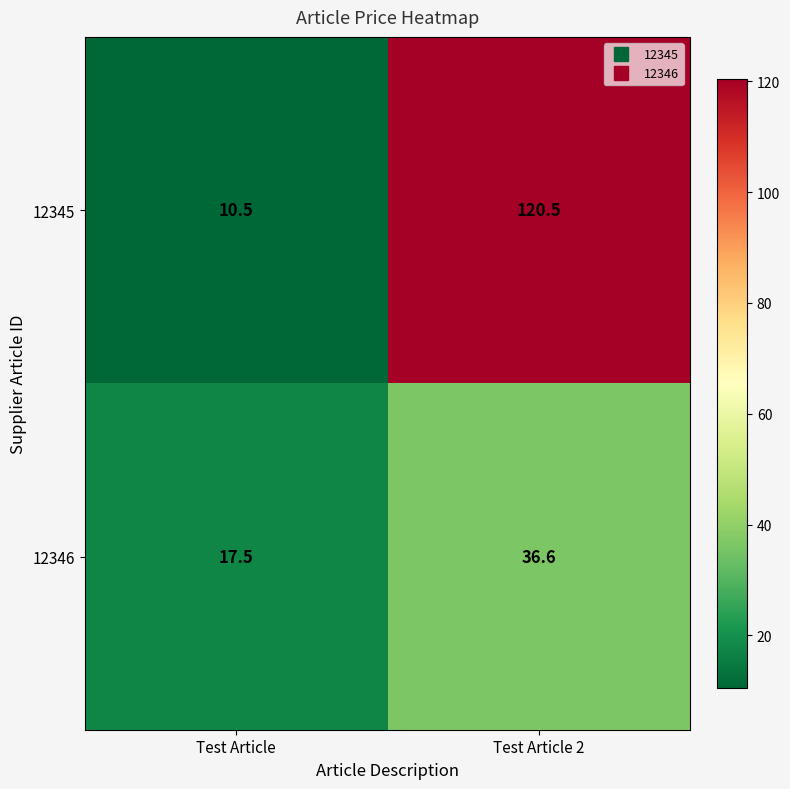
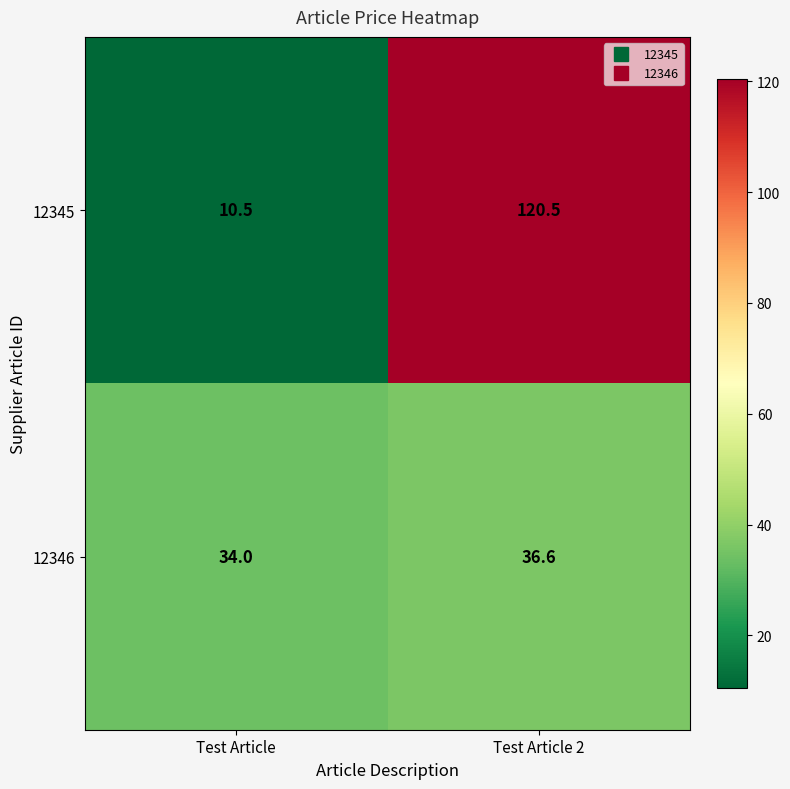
12346, Test Article: 17.5 -> 34.0
